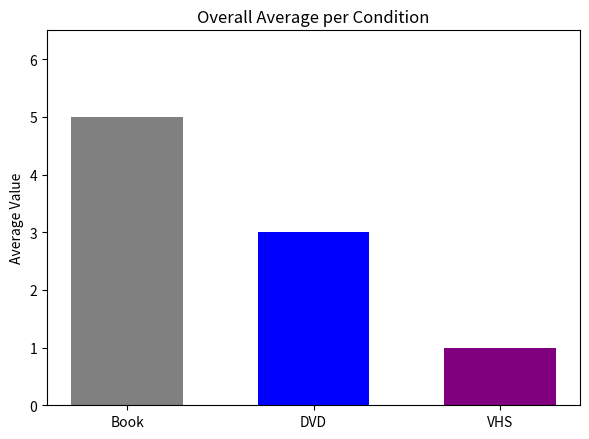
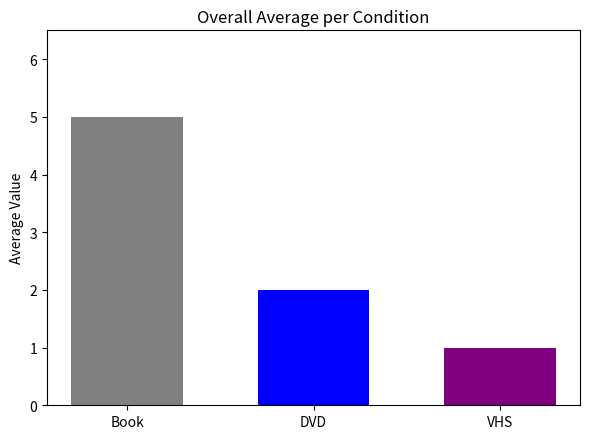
DVD: 3 -> 2
